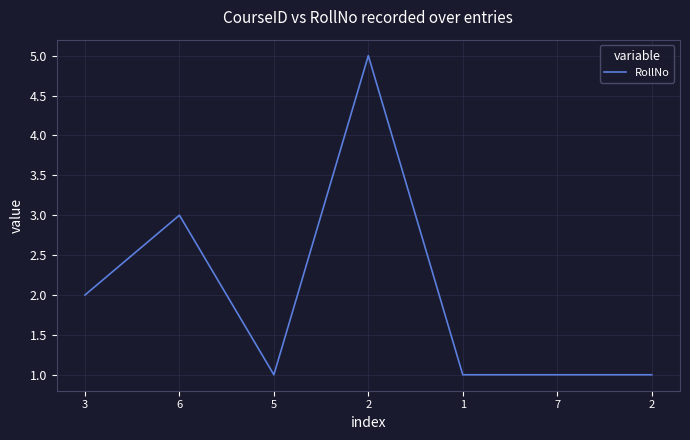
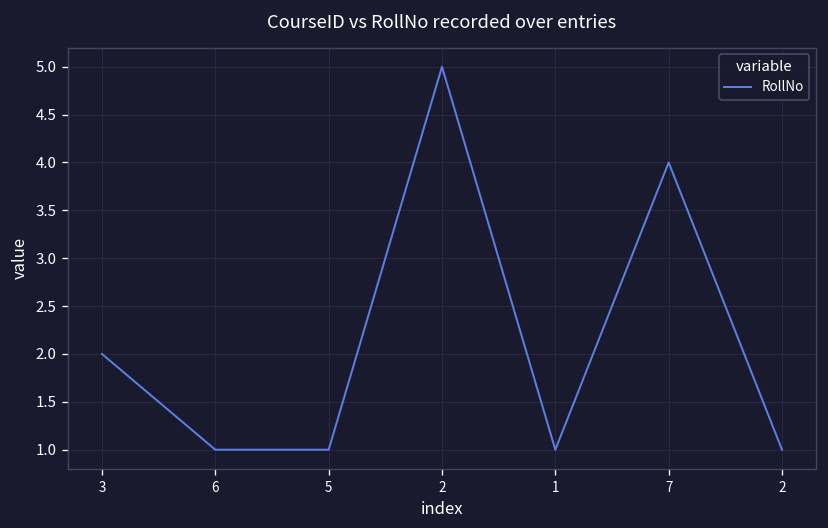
6: 3 -> 1
7: 1 -> 4
